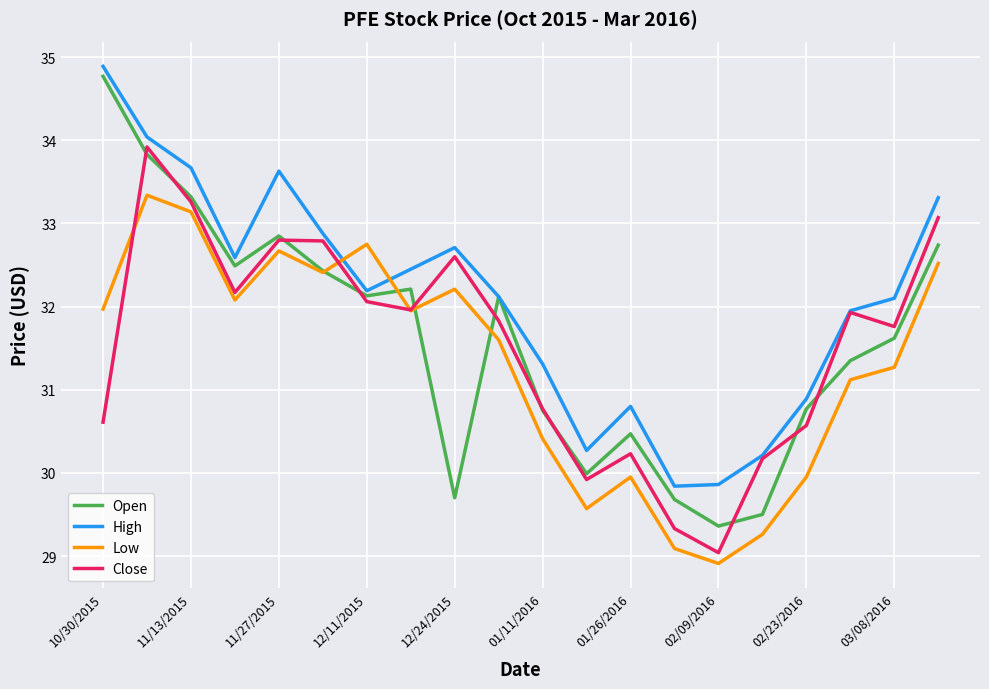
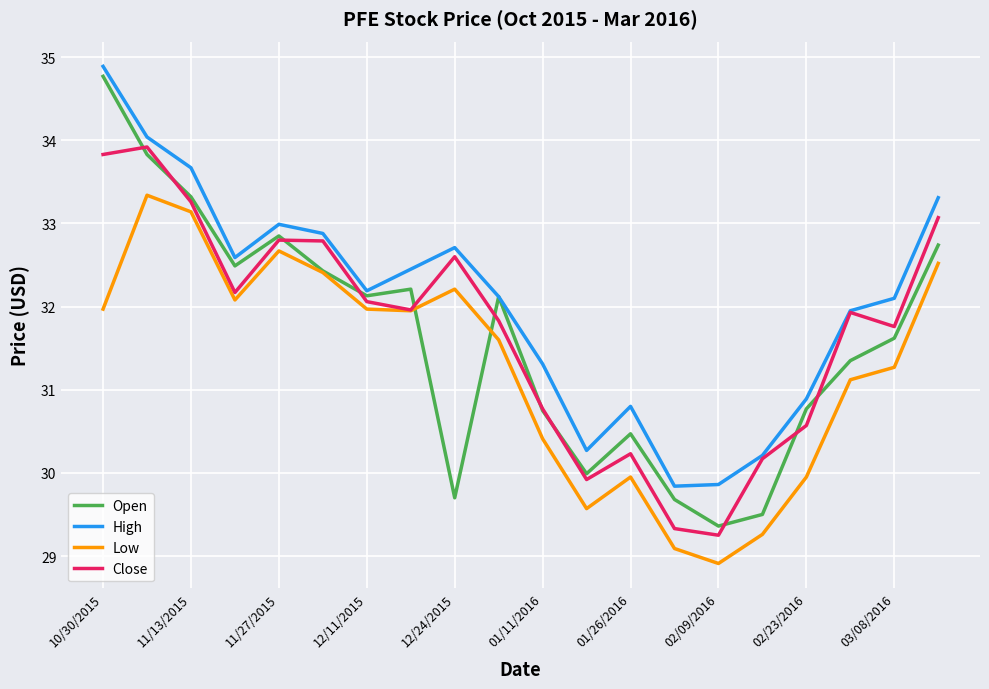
Close, 10/30/2015: 30.6 -> 33.8
High, 11/27/2015: 33.6 -> 33.0
Low, 12/11/2015: 32.8 -> 32.0
Close, 02/09/2016: 29.0 -> 29.3
